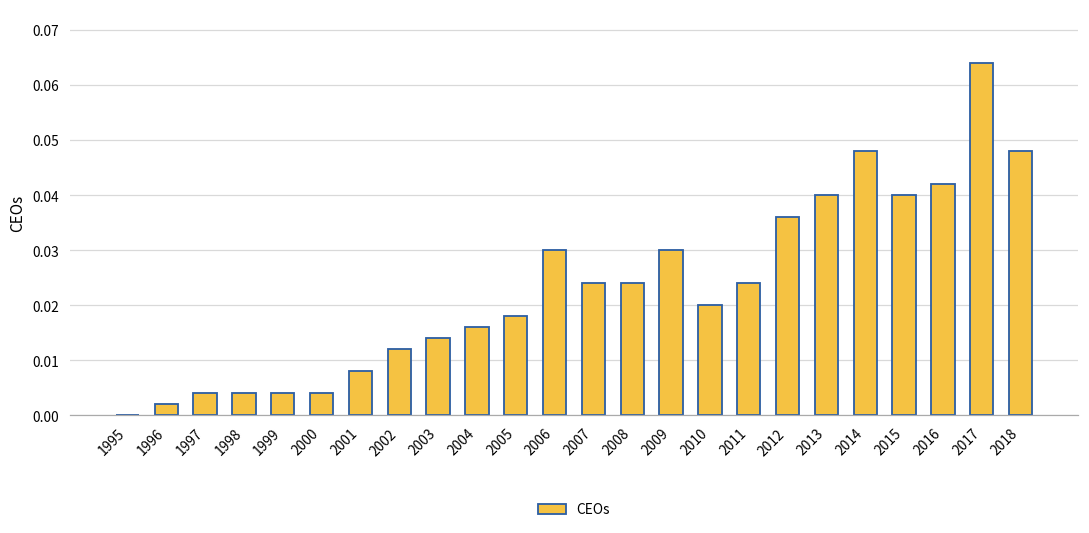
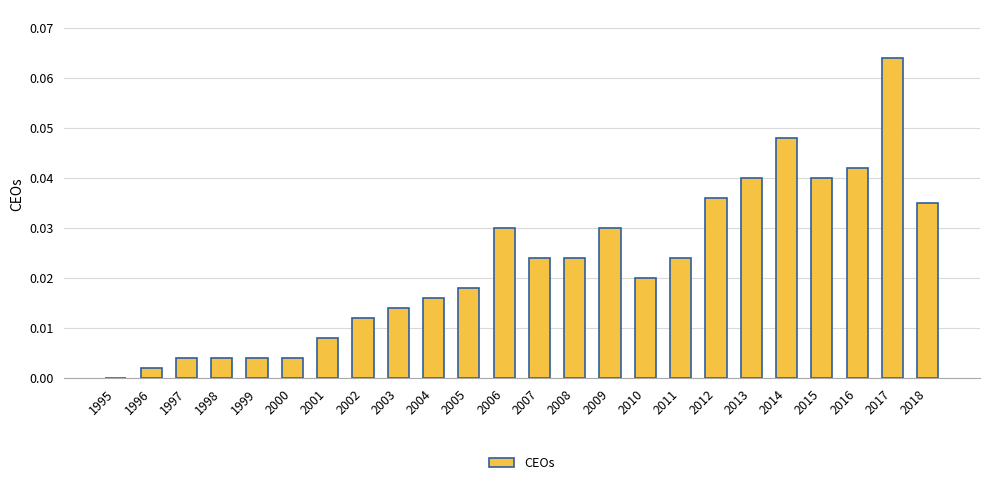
2018: 0.048 -> 0.035
